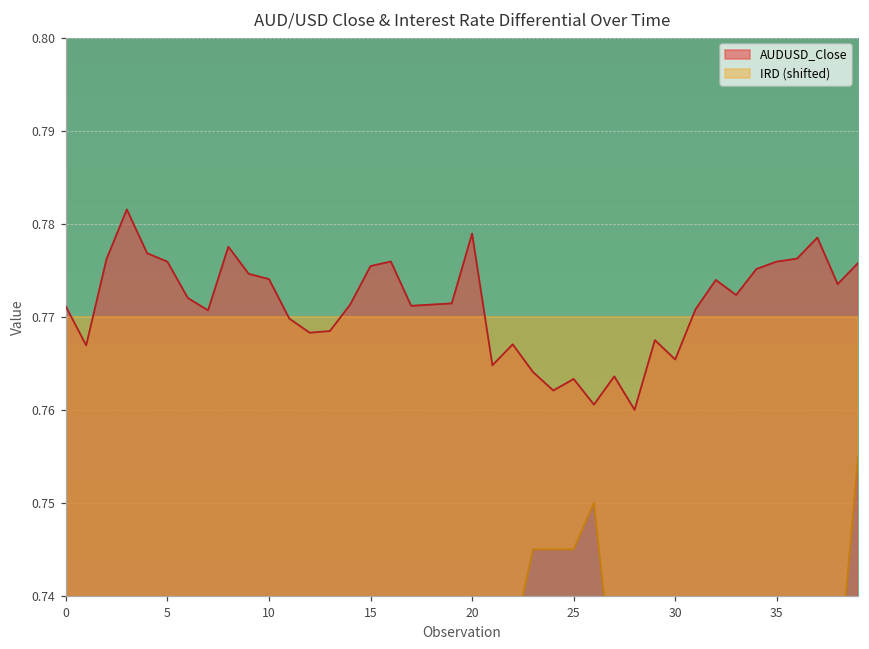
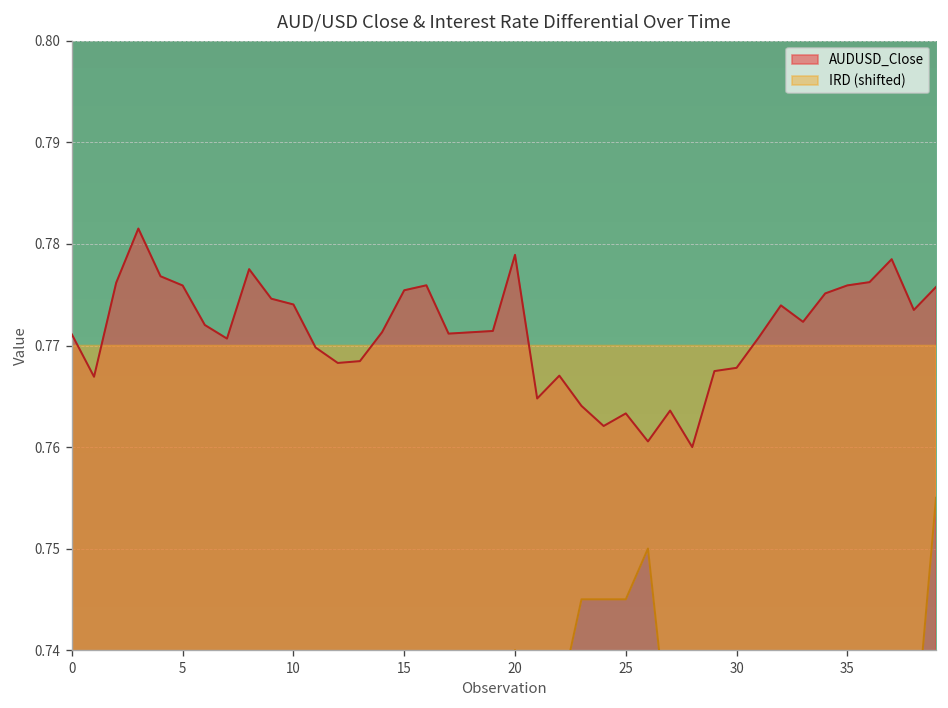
AUDUSD_Close, 30: 0.765 -> 0.768
